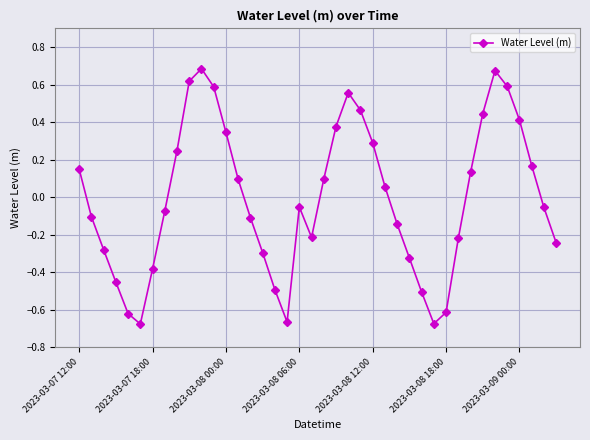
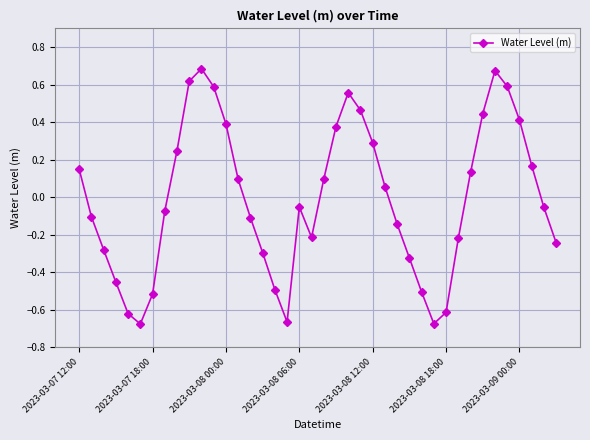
2023-03-07 18:00: -0.38 -> -0.52
2023-03-08 00:00: 0.35 -> 0.39
